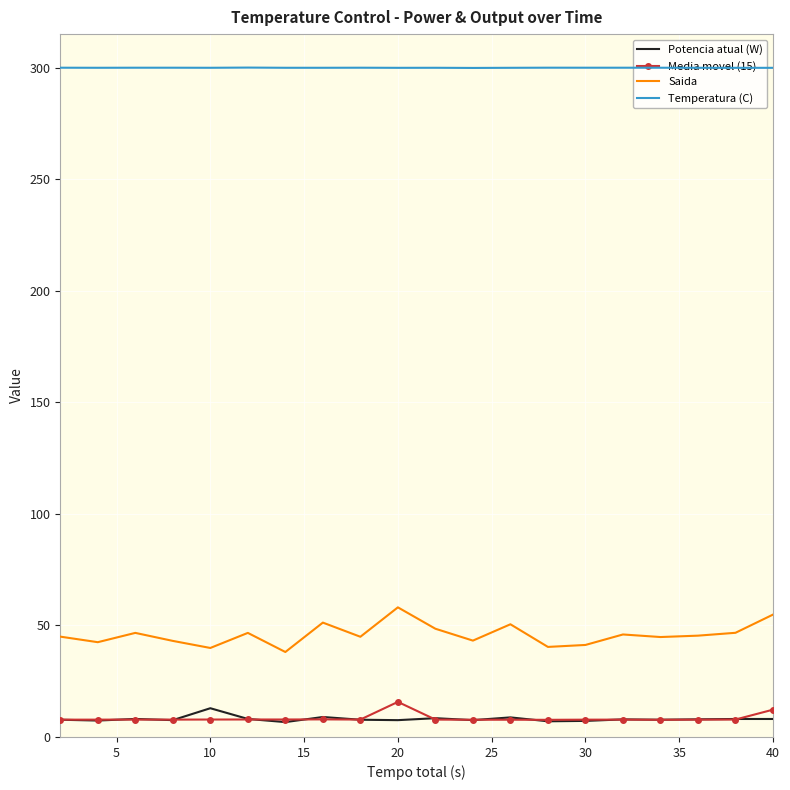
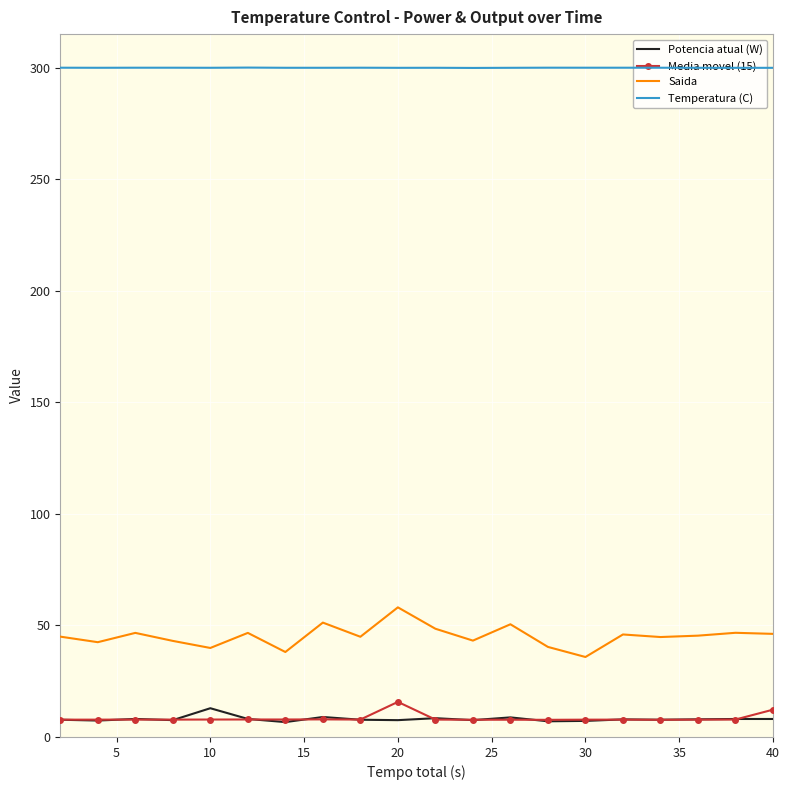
Saida, 30: 41 -> 36
Saida, 40: 55 -> 46
